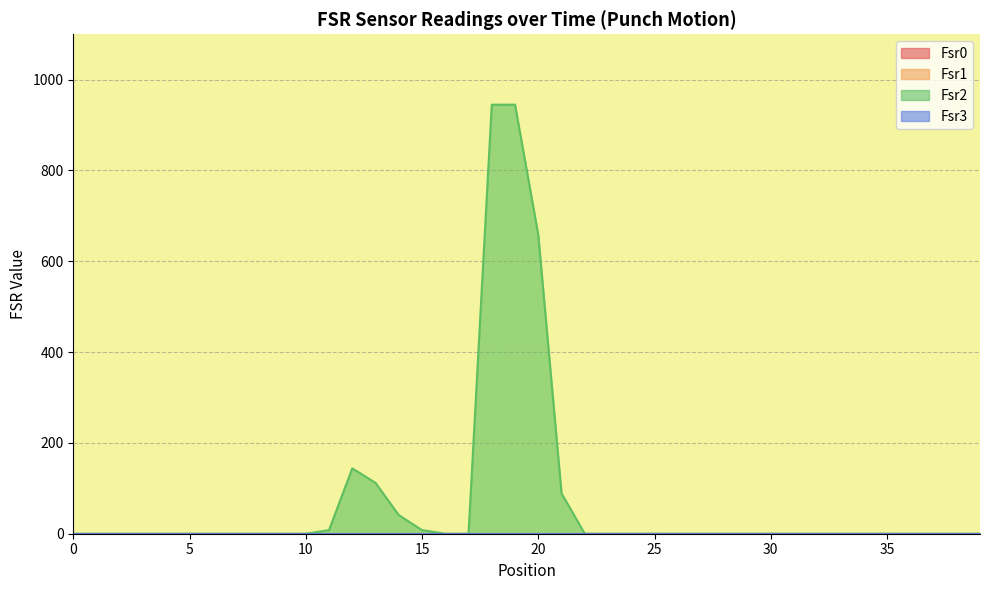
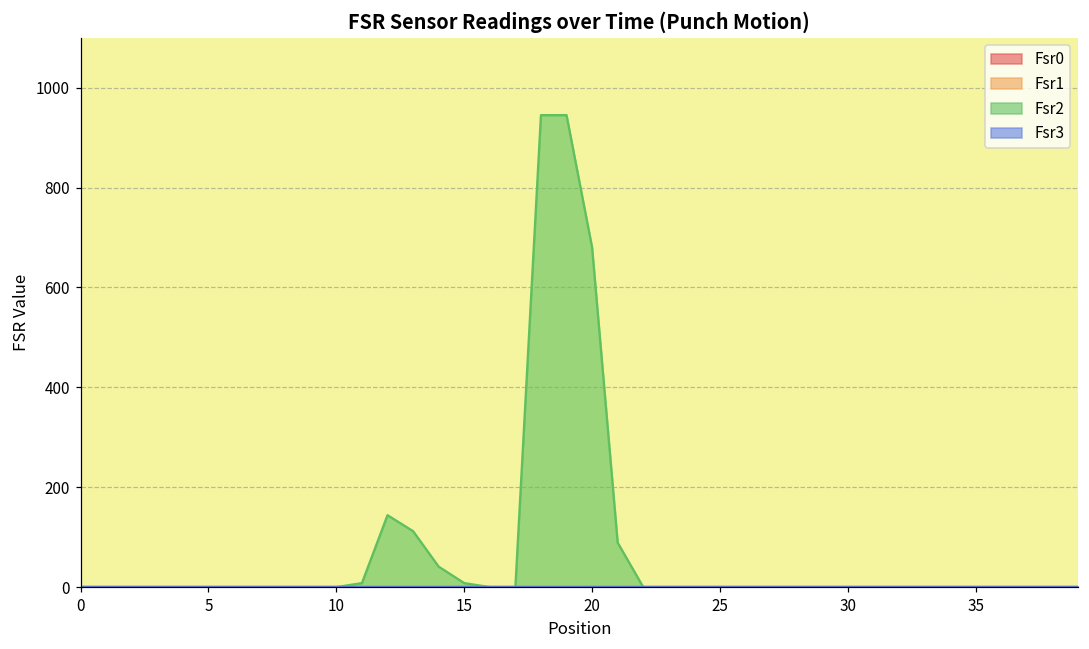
Fsr2, 20: 660 -> 680
